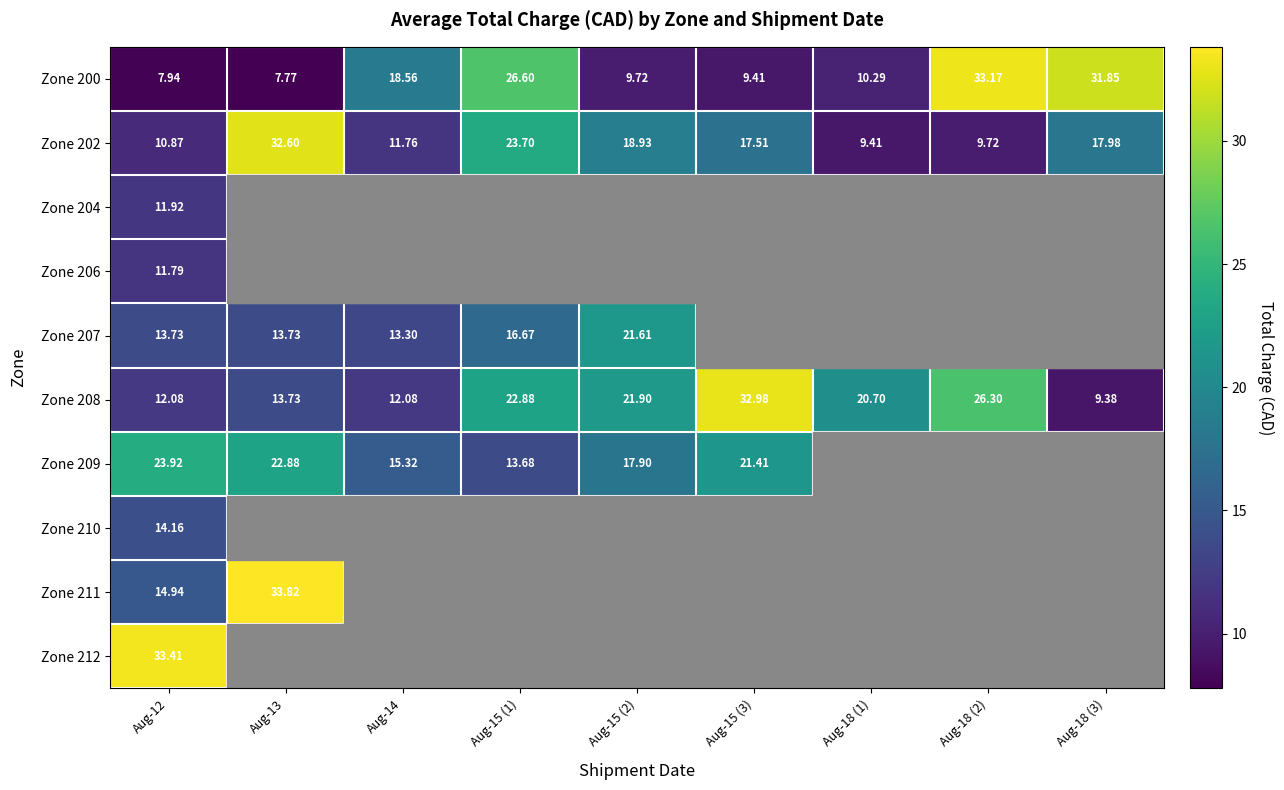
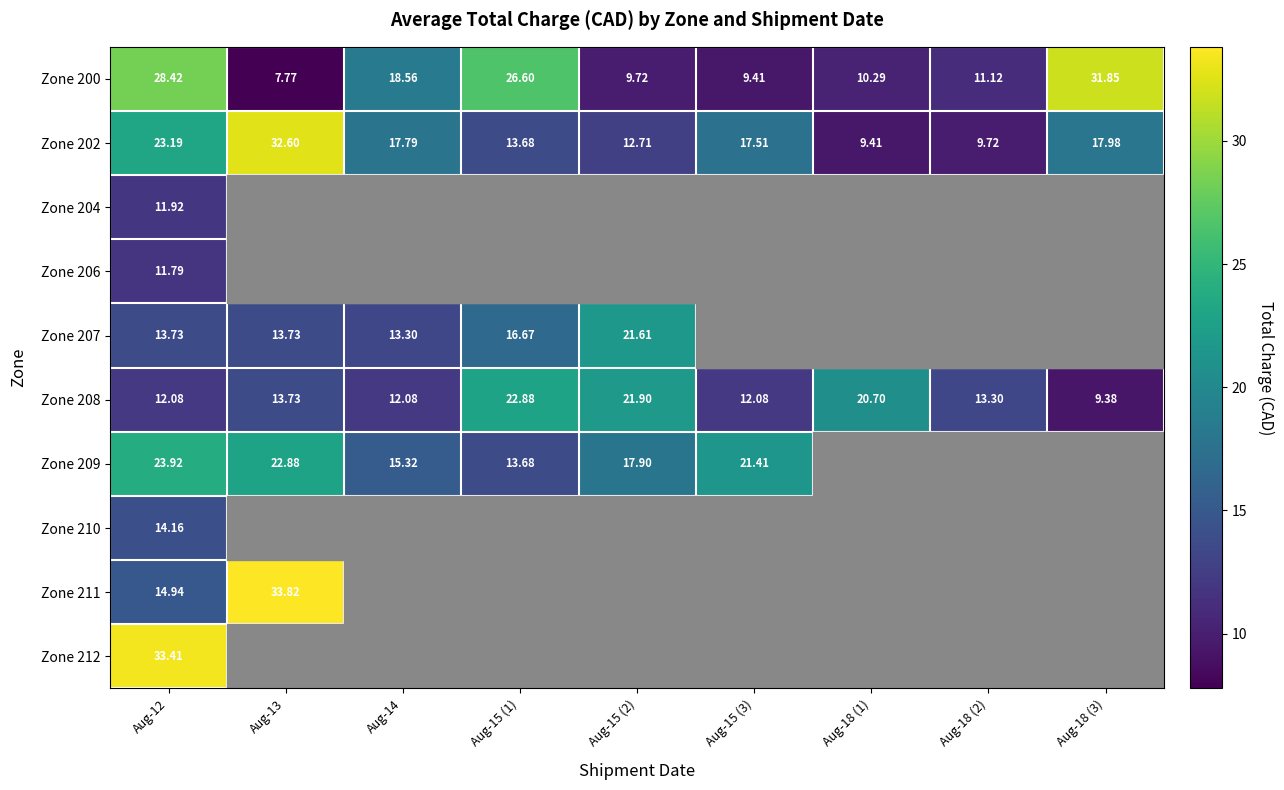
Zone 200, Aug-12: 7.94 -> 28.42
Zone 200, Aug-18 (2): 33.17 -> 11.12
Zone 202, Aug-12: 10.87 -> 23.19
Zone 202, Aug-14: 11.76 -> 17.79
Zone 202, Aug-15 (1): 23.70 -> 13.68
Zone 202, Aug-15 (2): 18.93 -> 12.71
Zone 208, Aug-15 (3): 32.98 -> 12.08
Zone 208, Aug-18 (2): 26.30 -> 13.30
